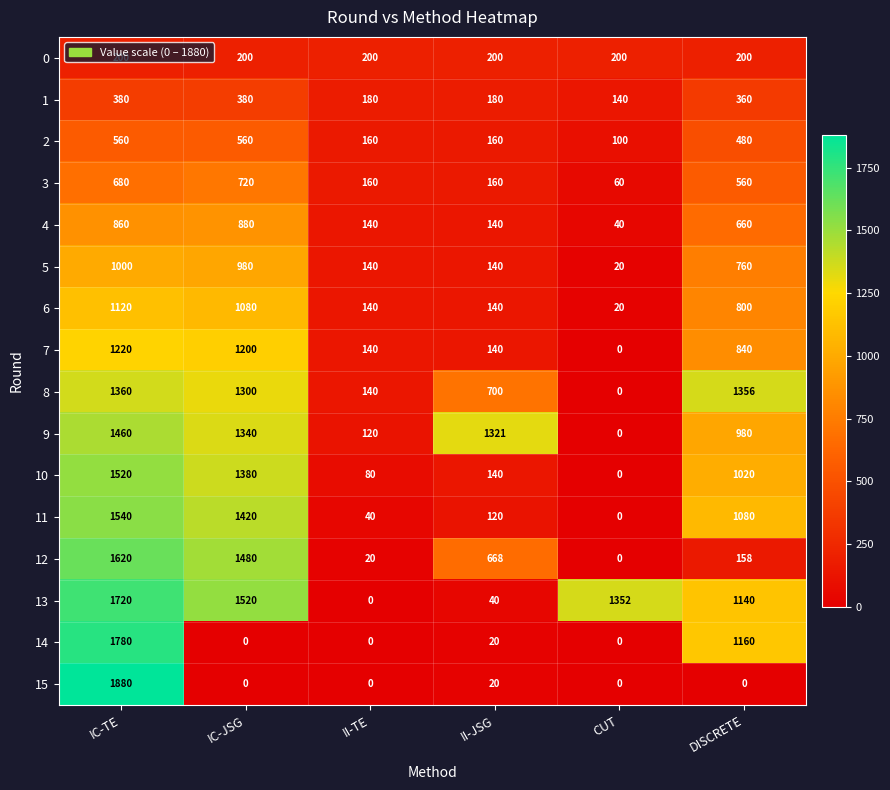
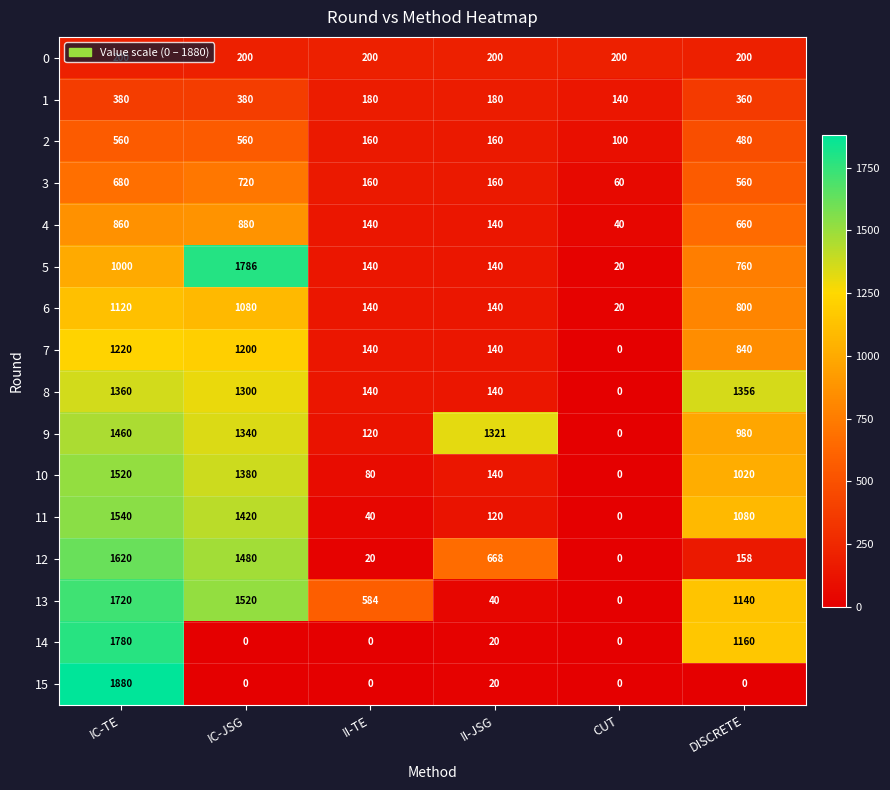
5, IC-JSG: 980 -> 1786
8, II-JSG: 700 -> 140
13, II-TE: 0 -> 584
13, CUT: 1352 -> 0
